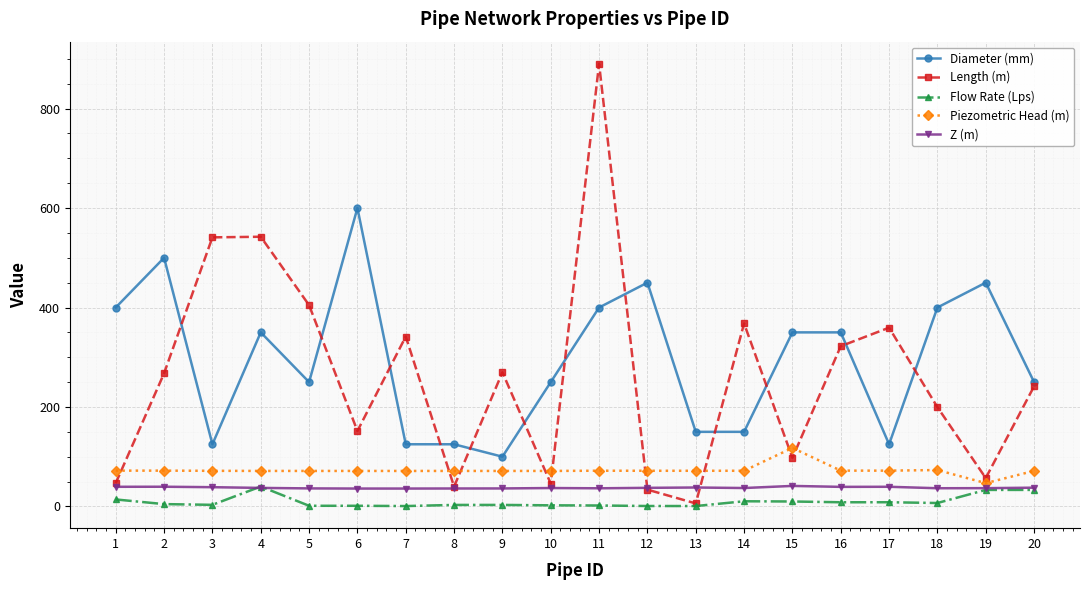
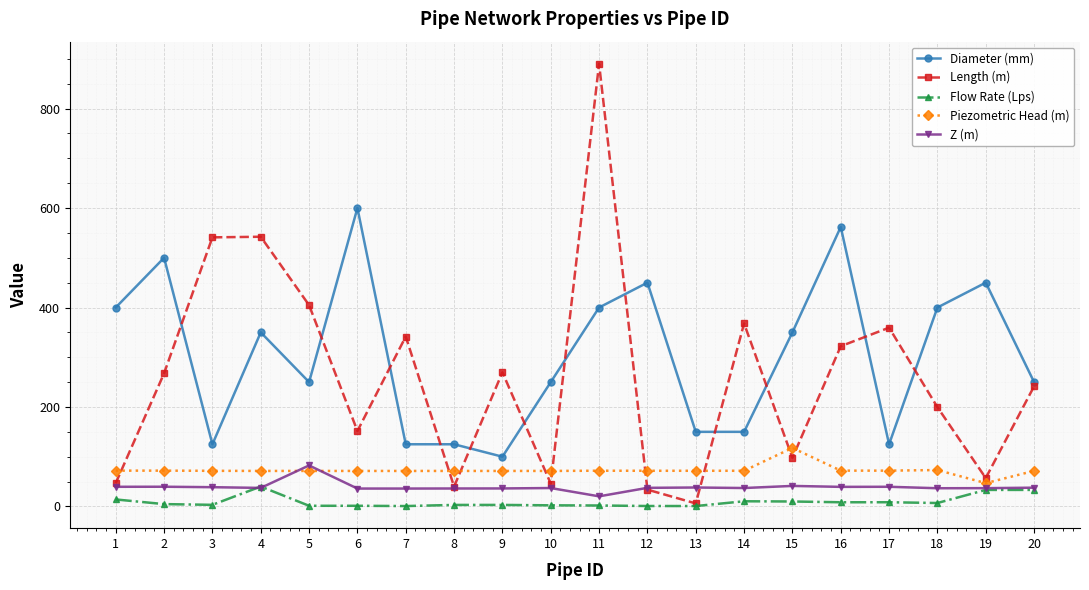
Z (m), 5: 40 -> 80
Z (m), 11: 40 -> 20
Diameter (mm), 16: 350 -> 560
